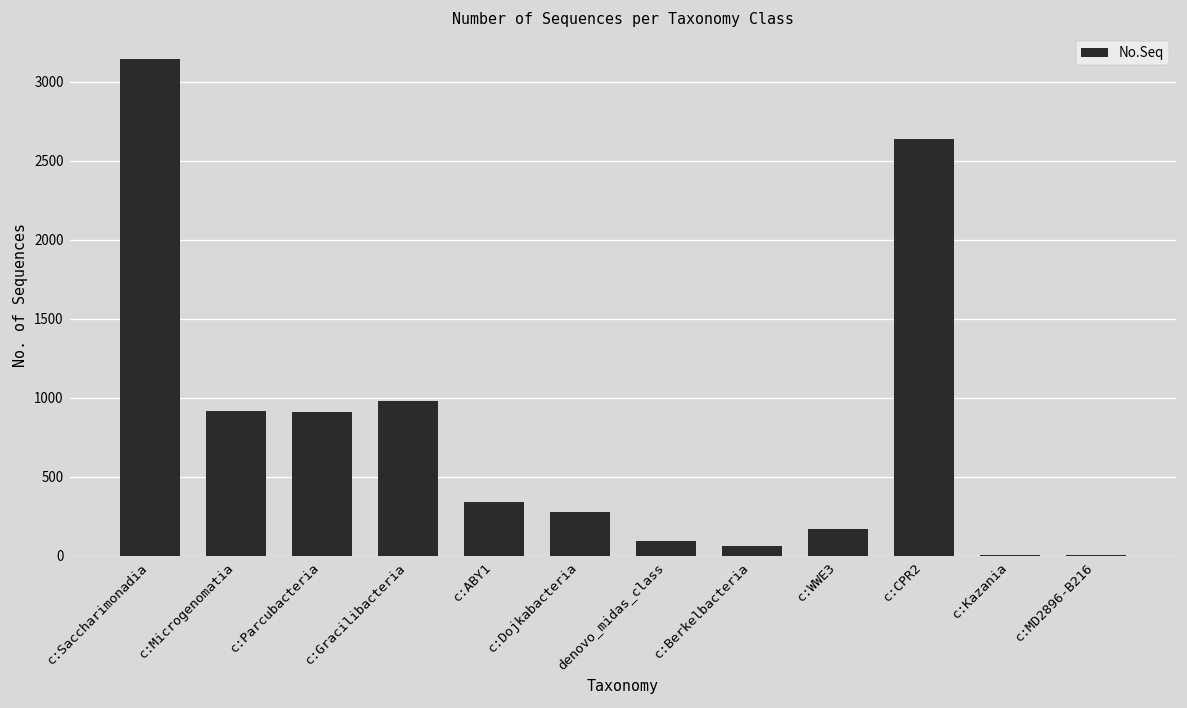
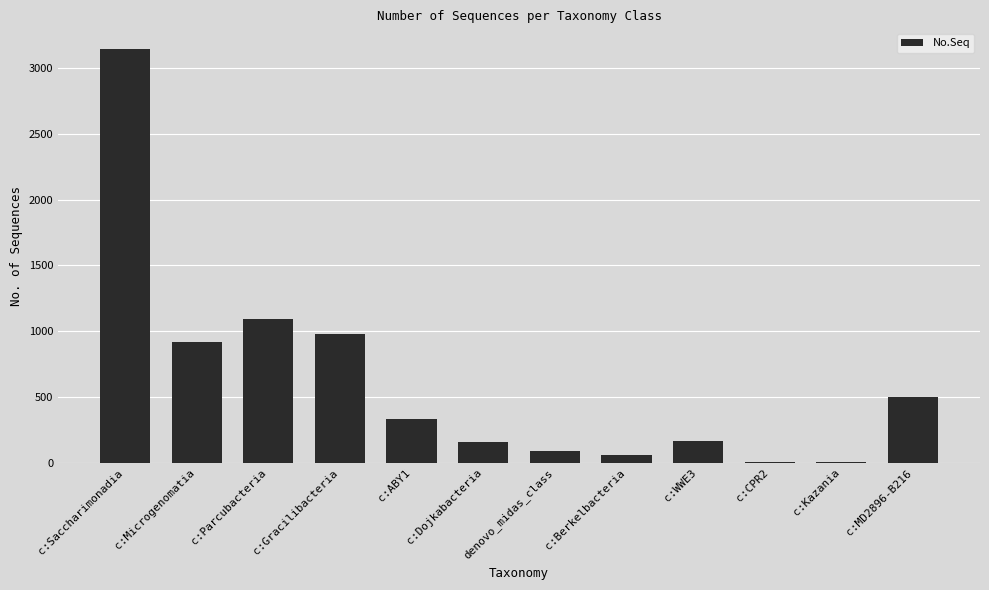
c:Parcubacteria: 910 -> 1090
c:Dojkabacteria: 270 -> 160
c:CPR2: 2640 -> 10
c:MD2896-B216: 0 -> 500
